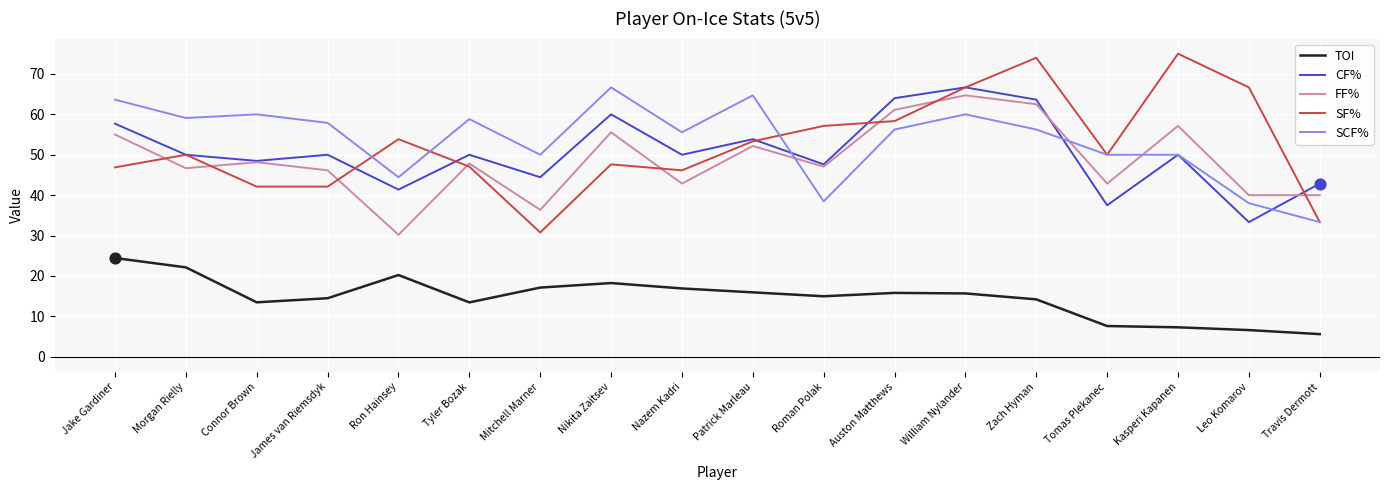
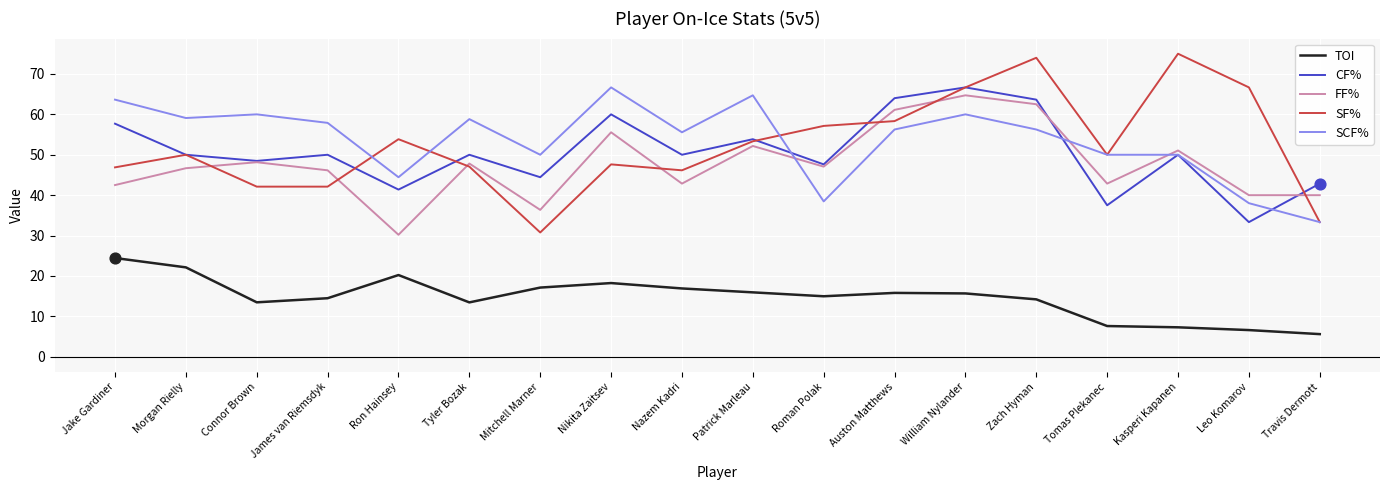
FF%, Jake Gardiner: 55 -> 43
FF%, Kasperi Kapanen: 57 -> 51
